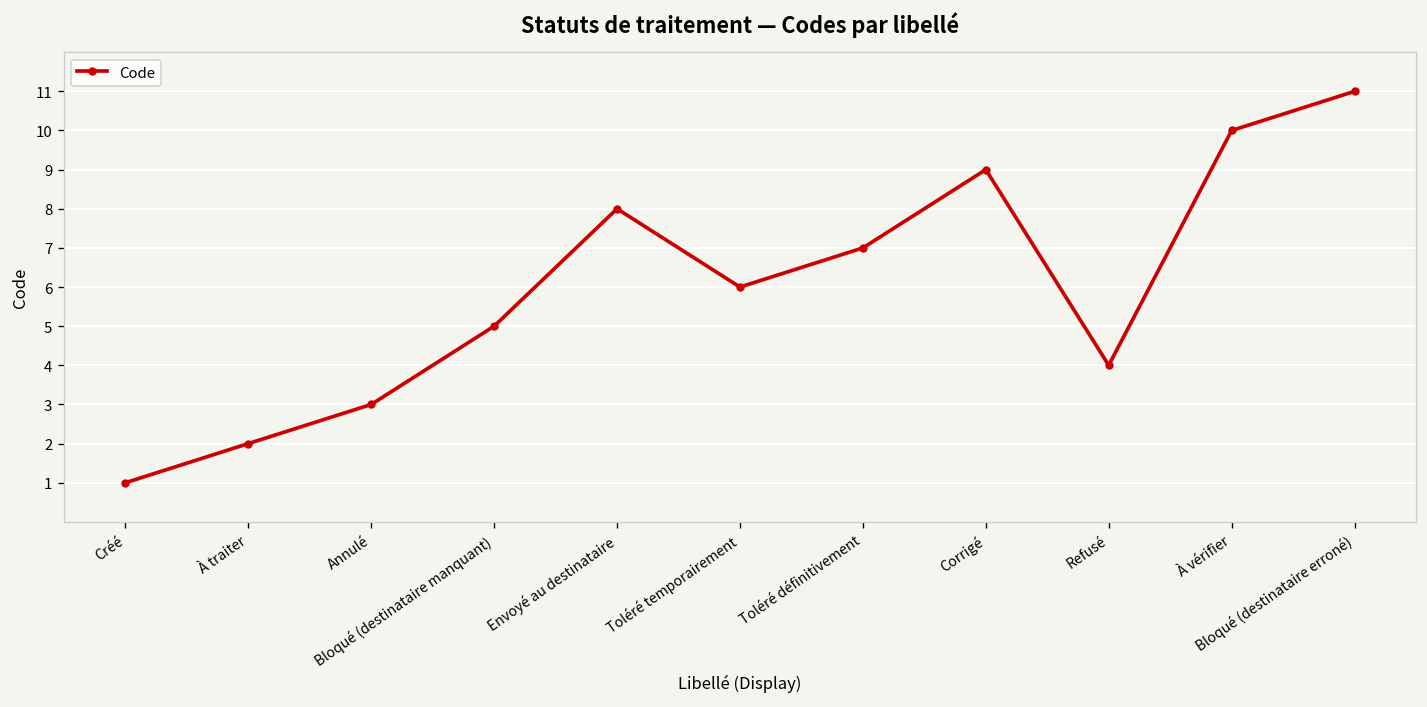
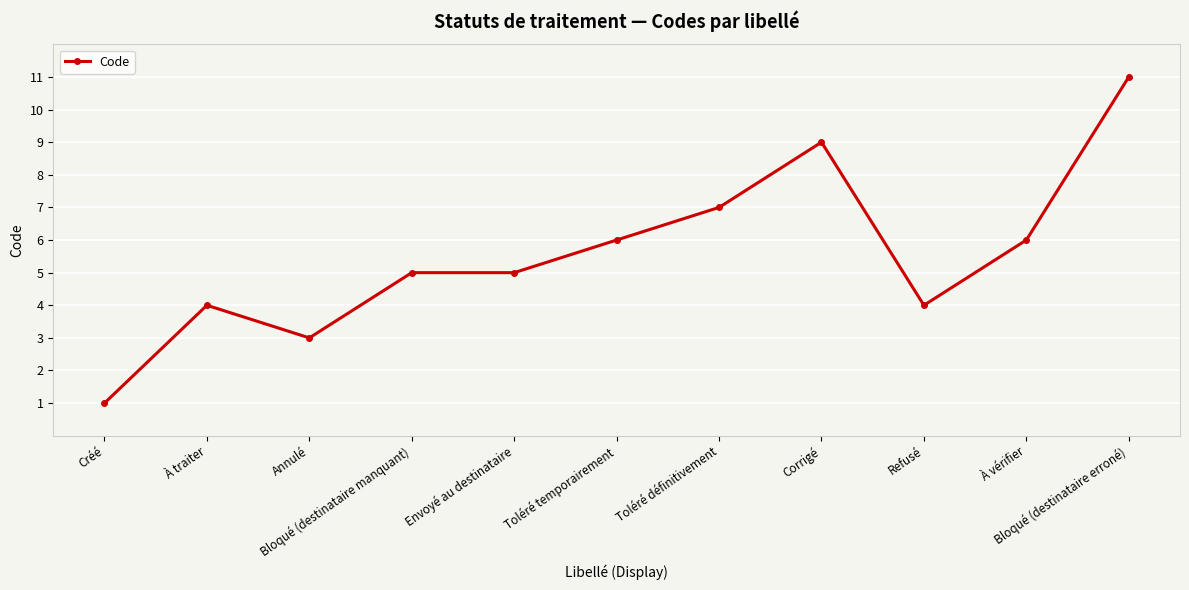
À traiter: 2 -> 4
Envoyé au destinataire: 8 -> 5
À vérifier: 10 -> 6
